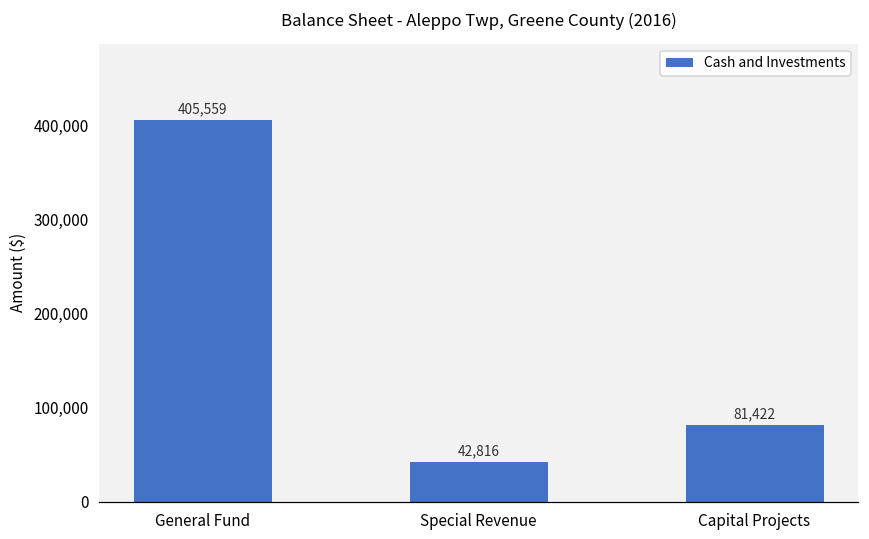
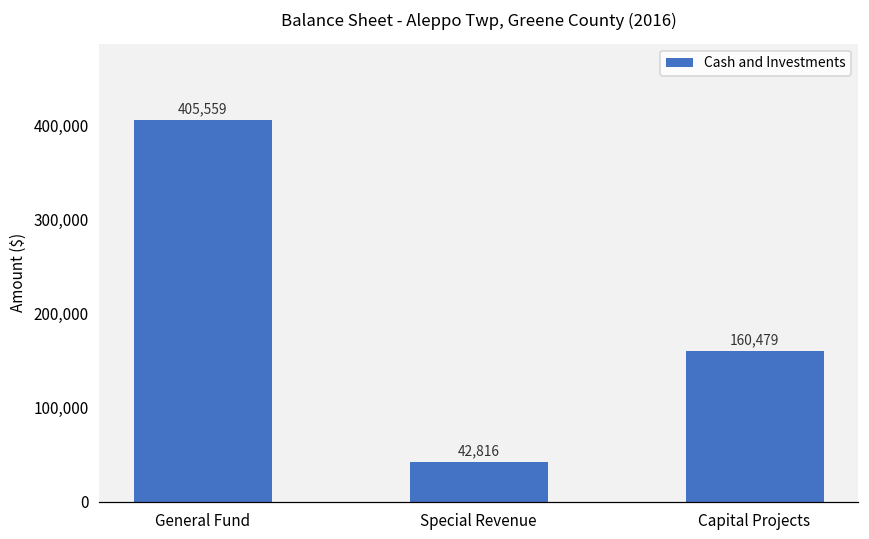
Capital Projects: 81,422 -> 160,479
